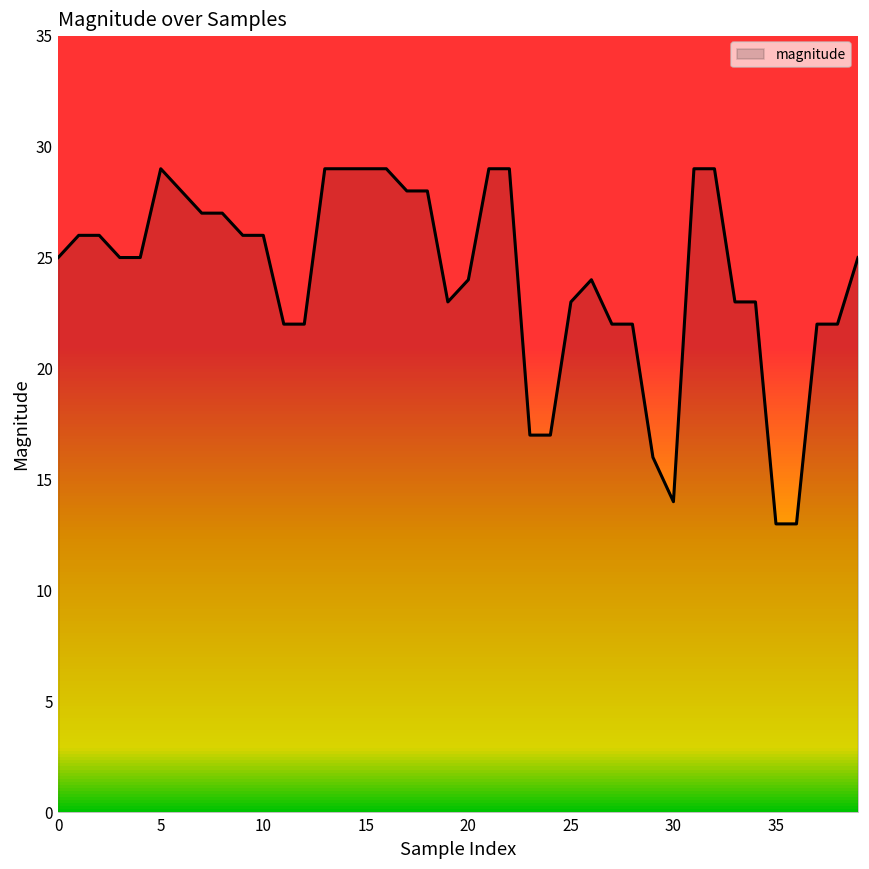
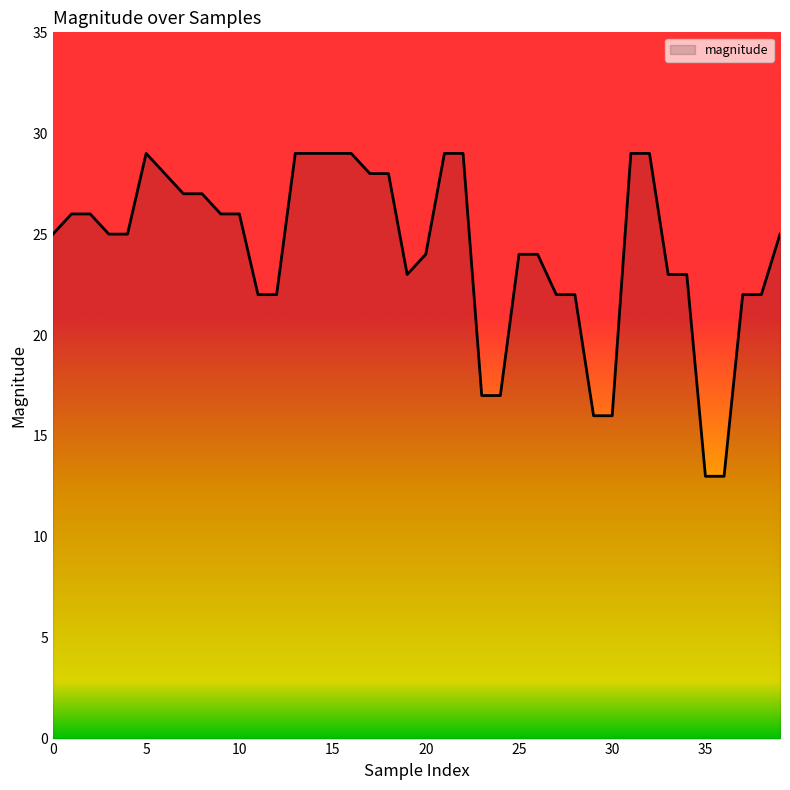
25: 23 -> 24
30: 14 -> 16
